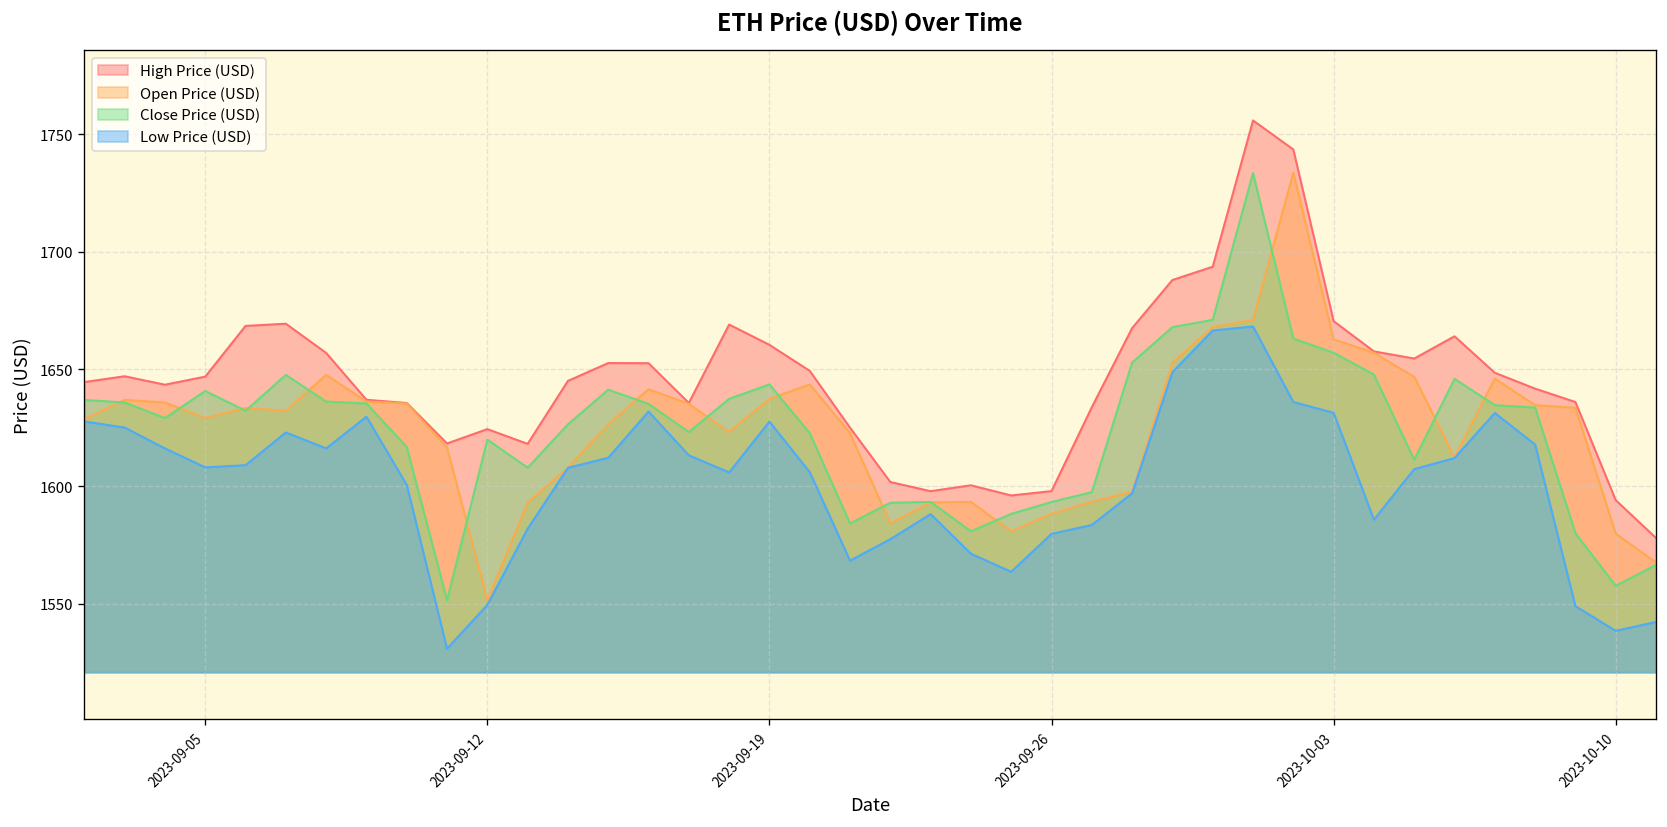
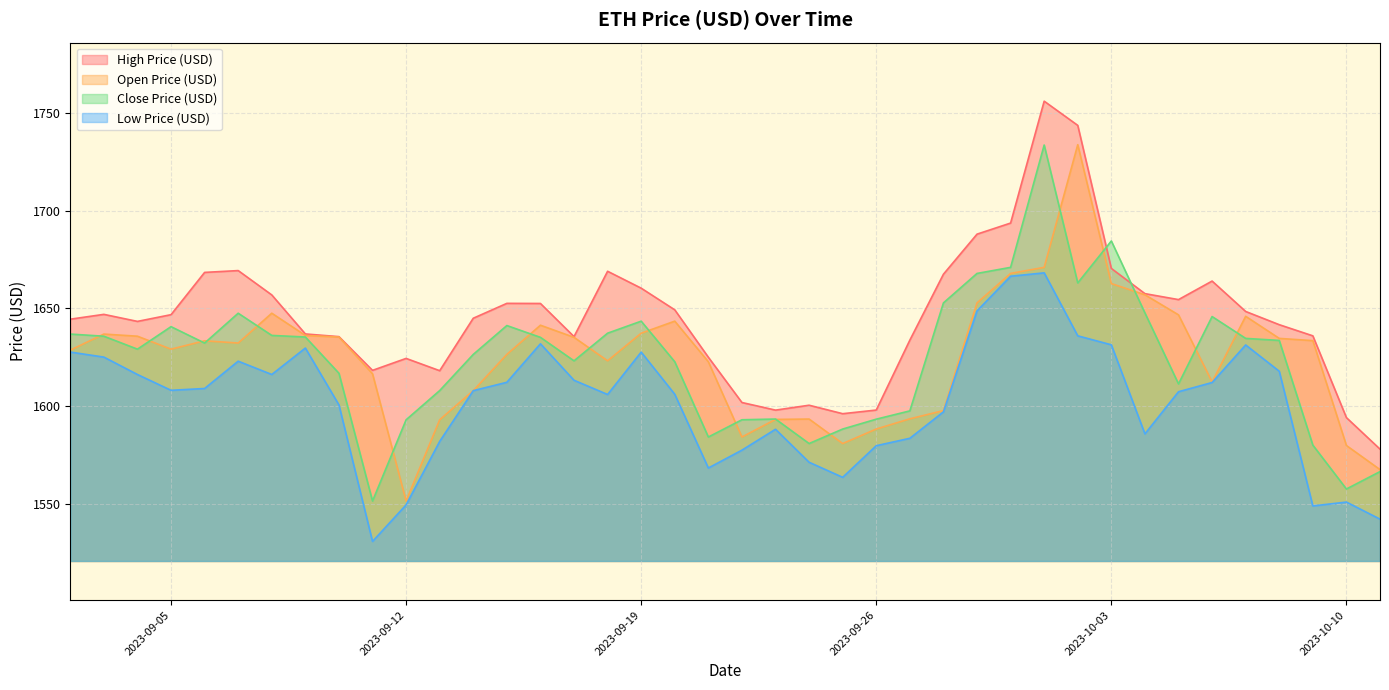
Close Price (USD), 2023-09-12: 1620 -> 1593
Close Price (USD), 2023-10-03: 1657 -> 1685
Low Price (USD), 2023-10-10: 1538 -> 1551
